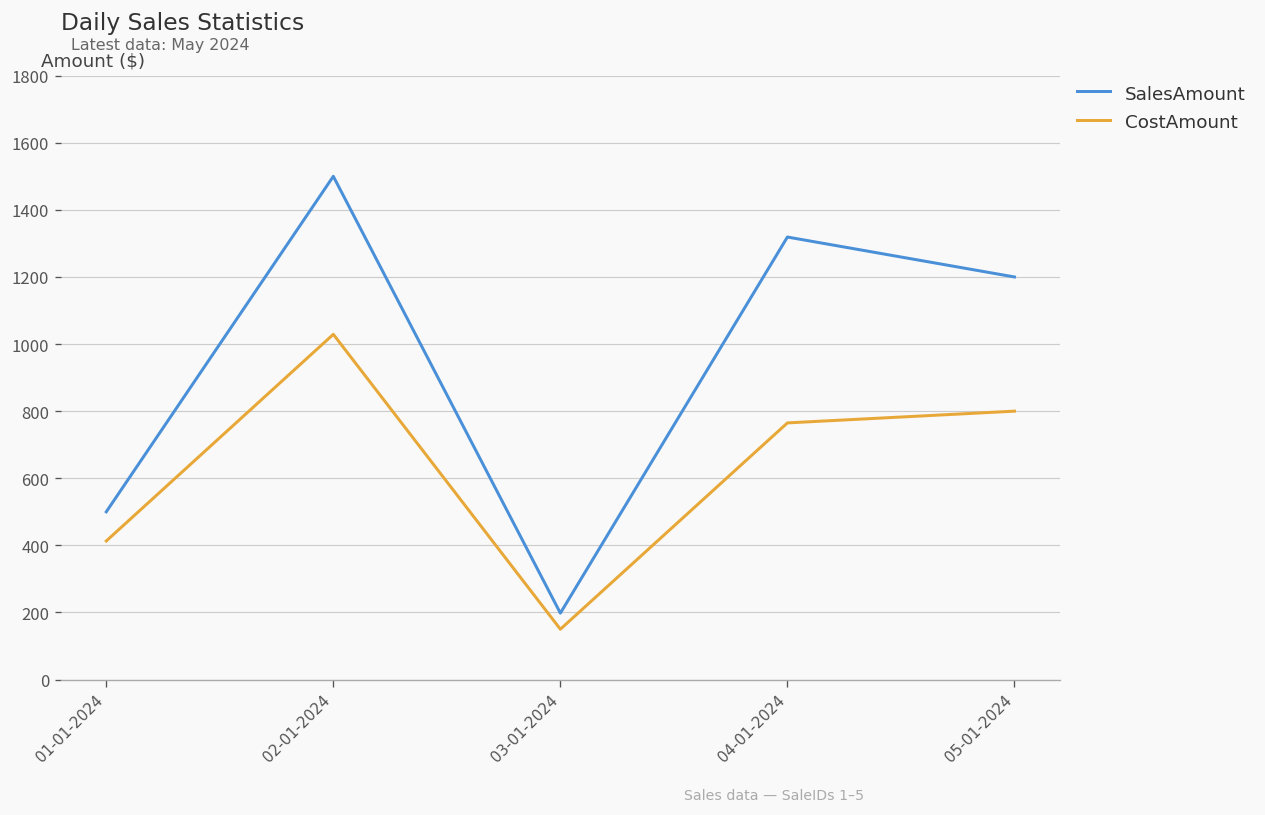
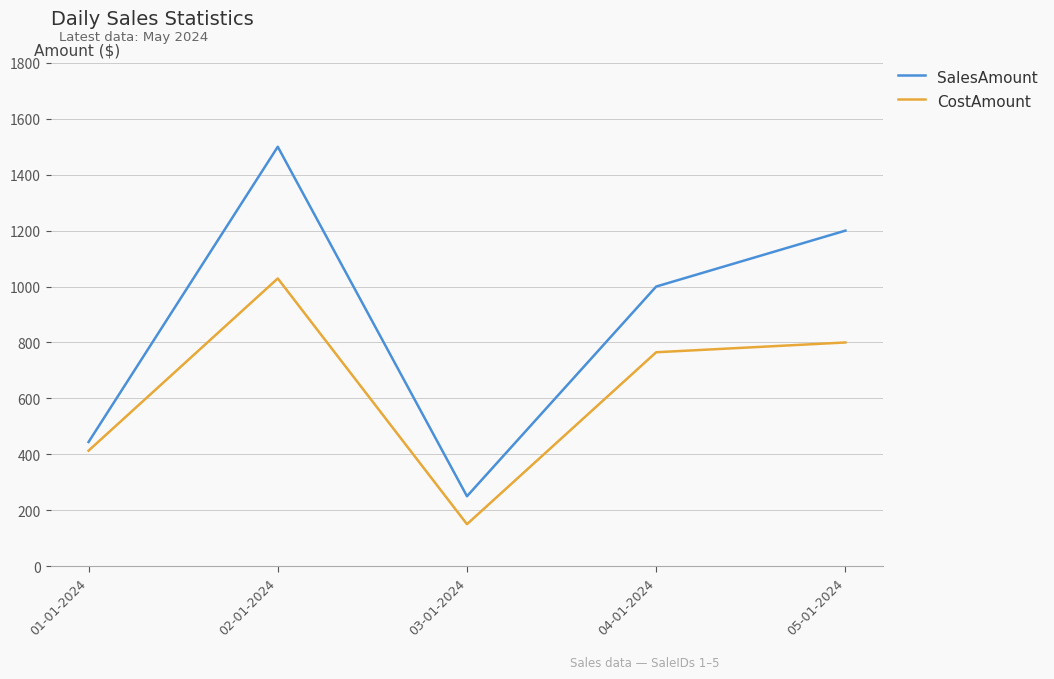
SalesAmount, 01-01-2024: 500 -> 440
SalesAmount, 03-01-2024: 200 -> 250
SalesAmount, 04-01-2024: 1320 -> 1000
